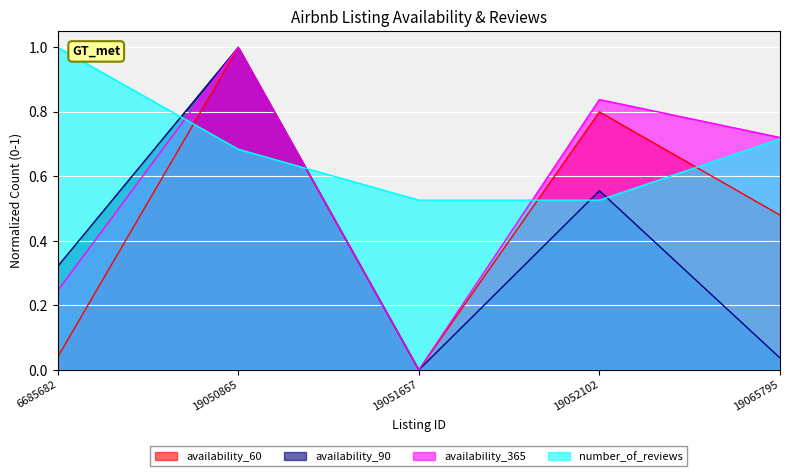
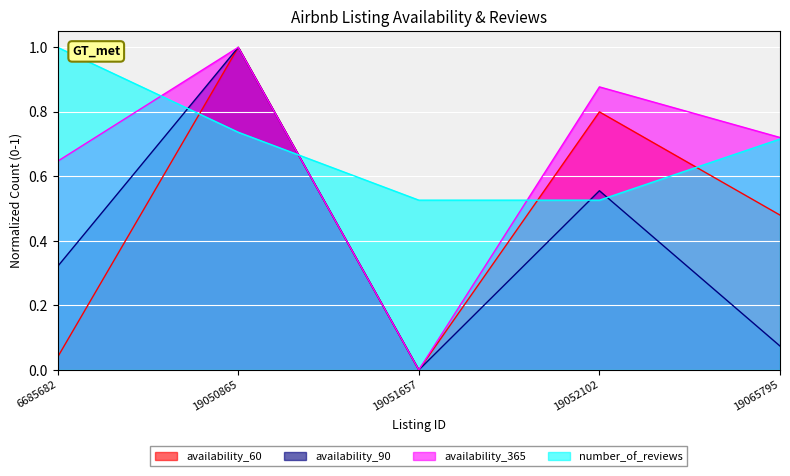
availability_365, 6685682: 0.25 -> 0.65
number_of_reviews, 19050865: 0.68 -> 0.74
availability_365, 19052102: 0.84 -> 0.88
availability_90, 19065795: 0.04 -> 0.07
